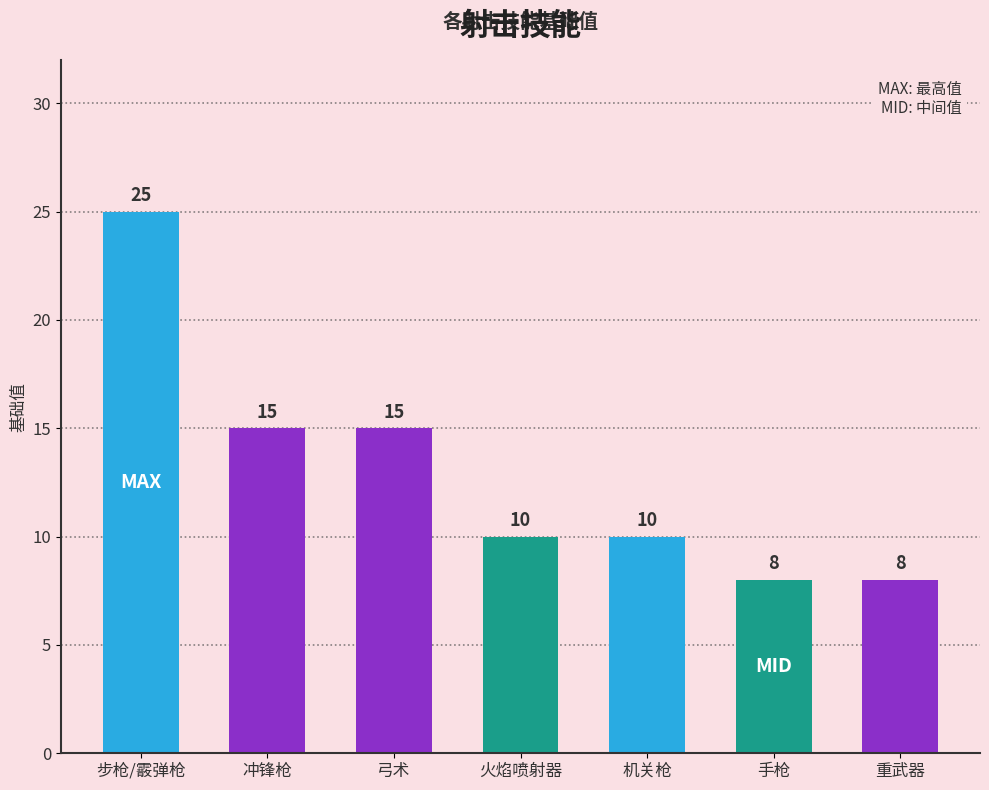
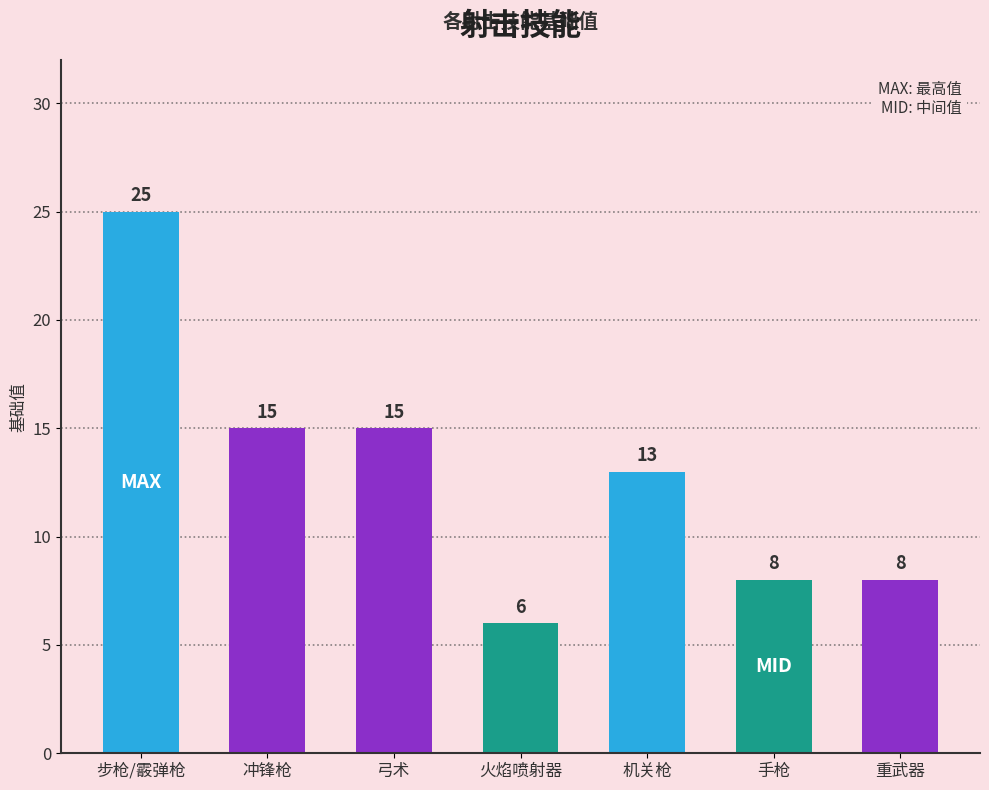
火焰喷射器: 10 -> 6
机关枪: 10 -> 13
